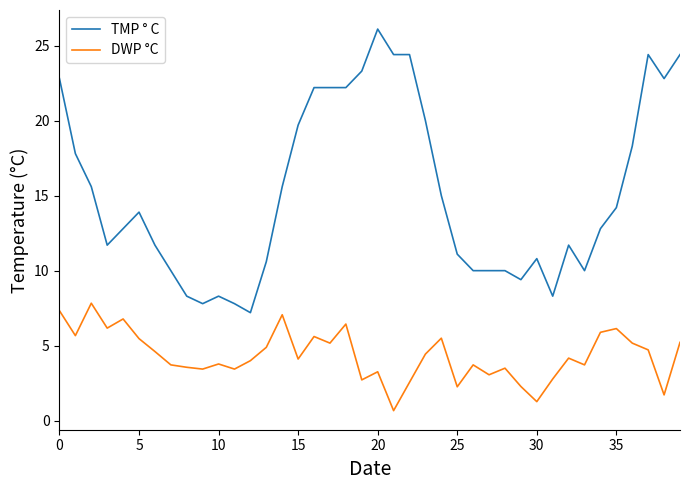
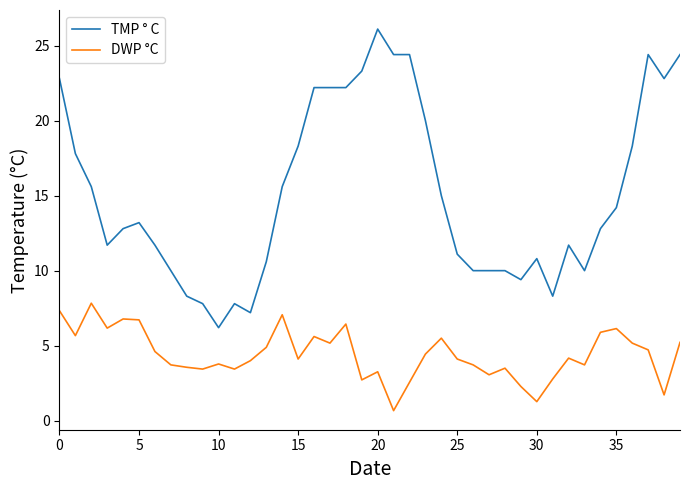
TMP ° C, 5: 13.9 -> 13.2
DWP °C, 5: 5.5 -> 6.7
TMP ° C, 10: 8.3 -> 6.2
TMP ° C, 15: 19.7 -> 18.3
DWP °C, 25: 2.3 -> 4.1
